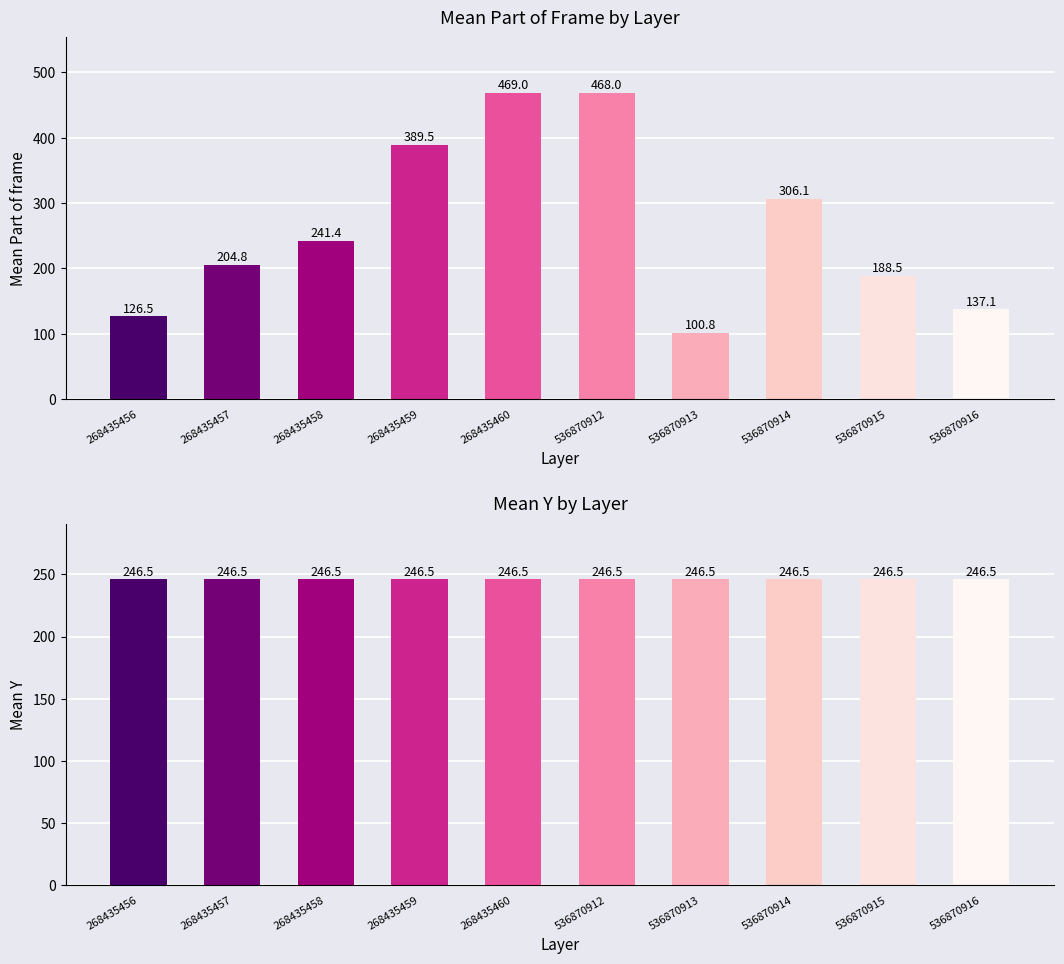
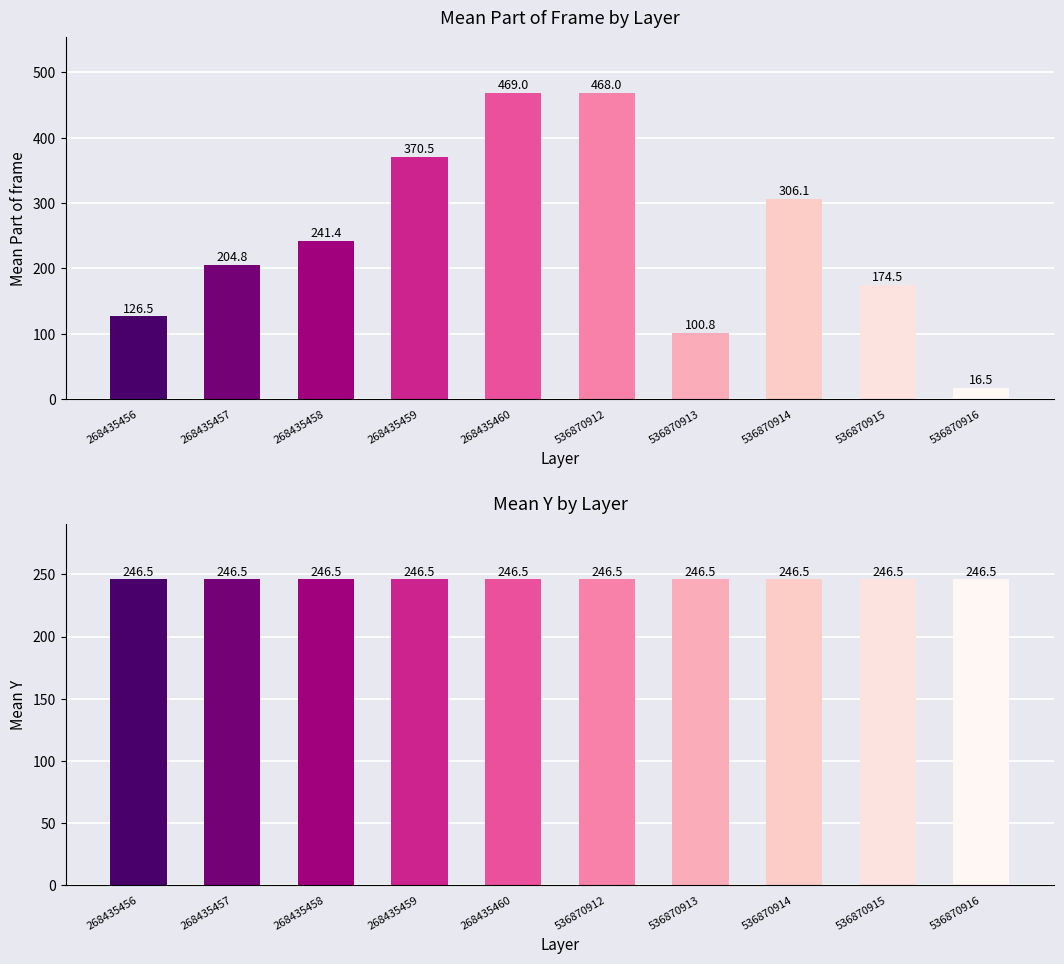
Mean Part of Frame by Layer, 268435459: 389.5 -> 370.5
Mean Part of Frame by Layer, 536870915: 188.5 -> 174.5
Mean Part of Frame by Layer, 536870916: 137.1 -> 16.5
